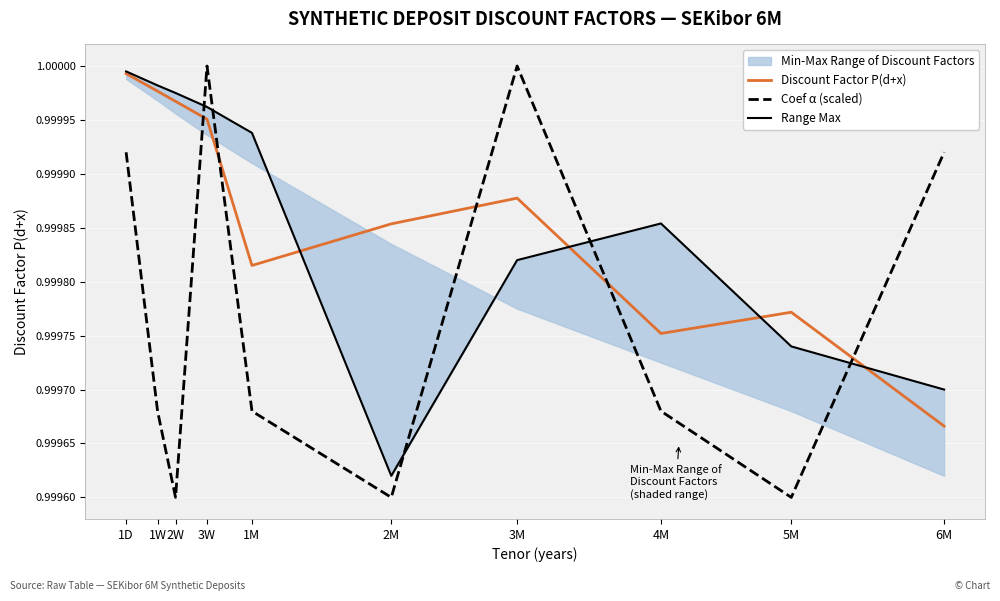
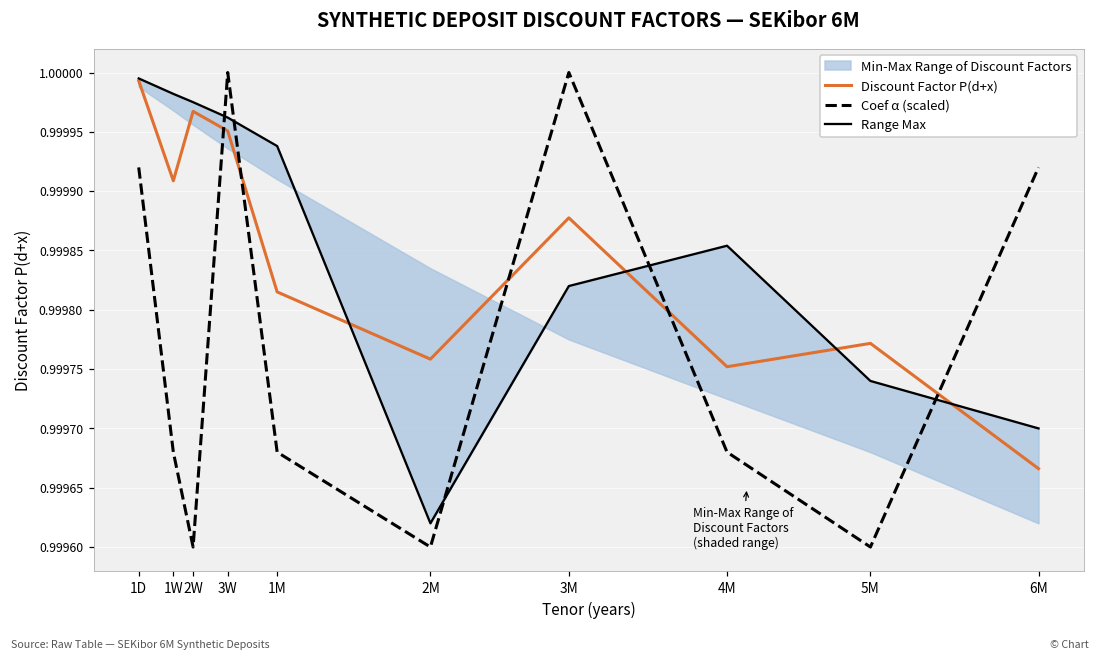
Discount Factor P(d+x), 1W: 0.999977 -> 0.999909
Discount Factor P(d+x), 2M: 0.999854 -> 0.999758
